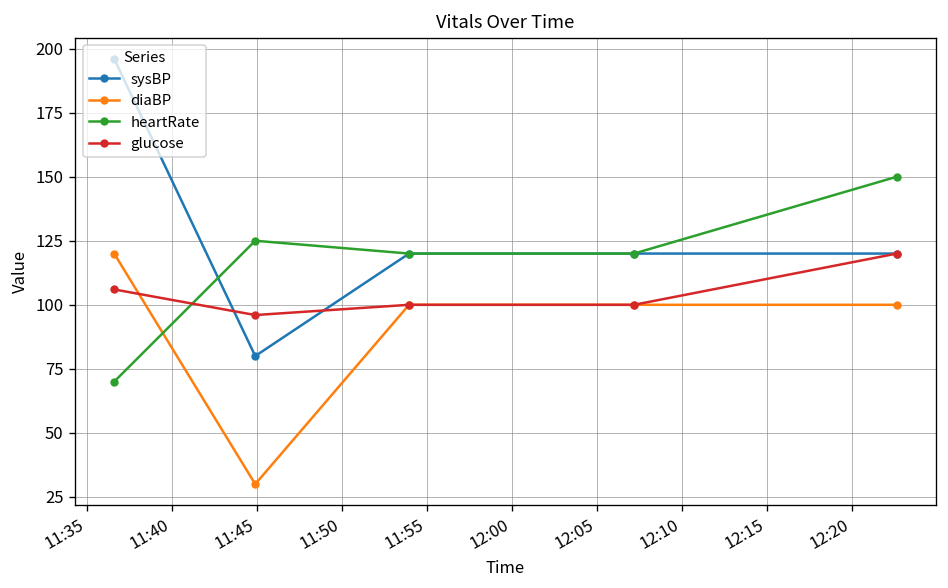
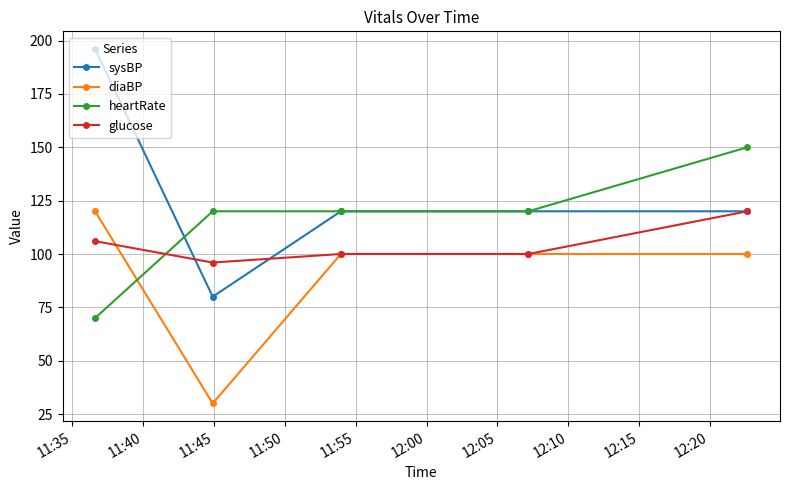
heartRate, 11:45: 125 -> 120
